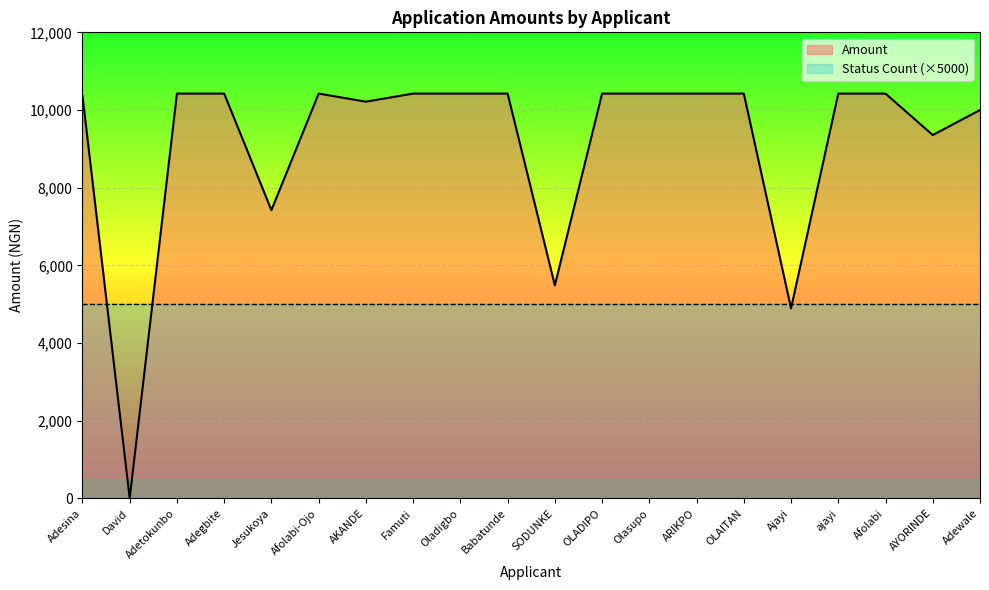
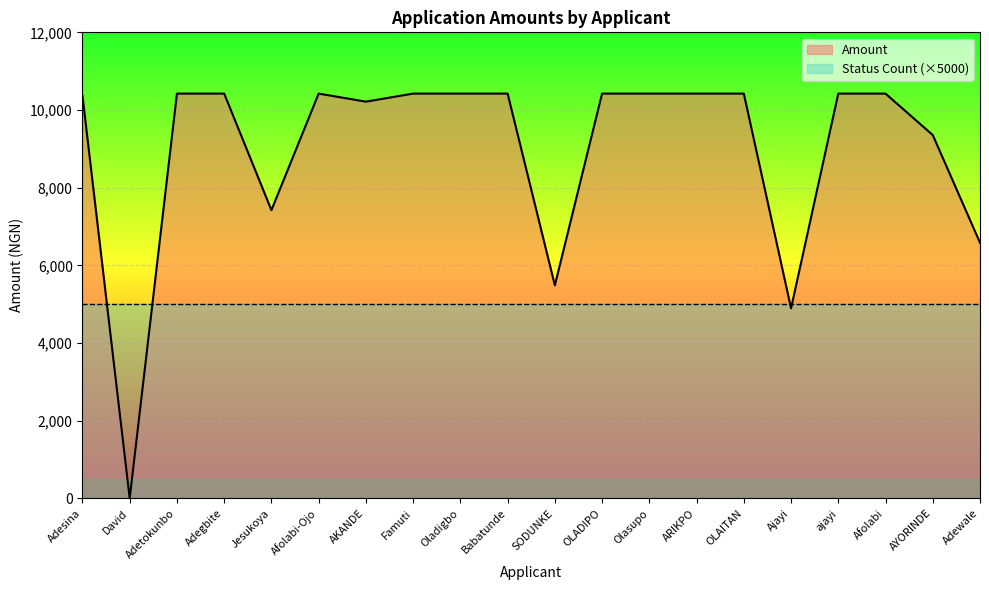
Amount, Adewale: 10,000 -> 6,600
